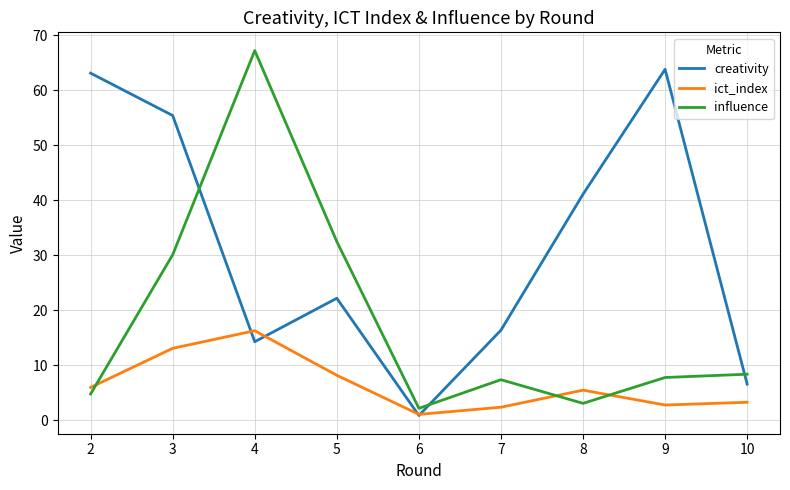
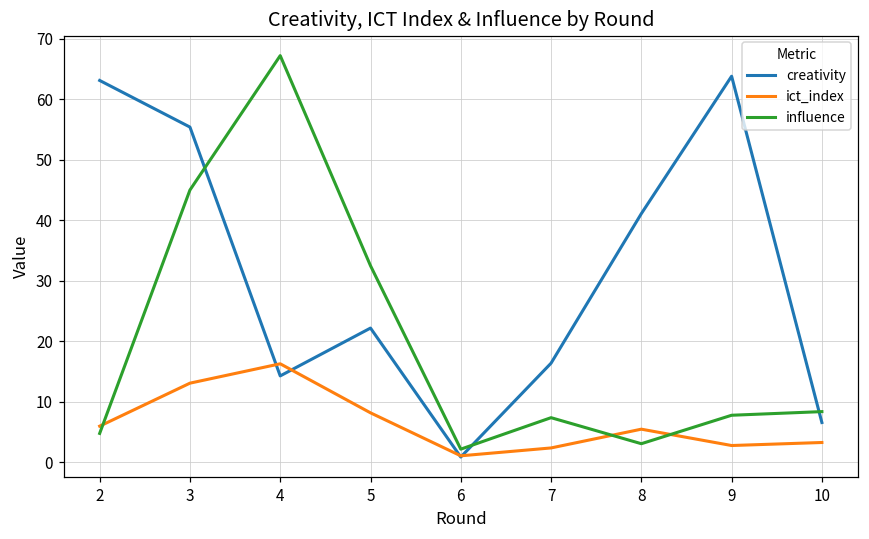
influence, 3: 30 -> 45
